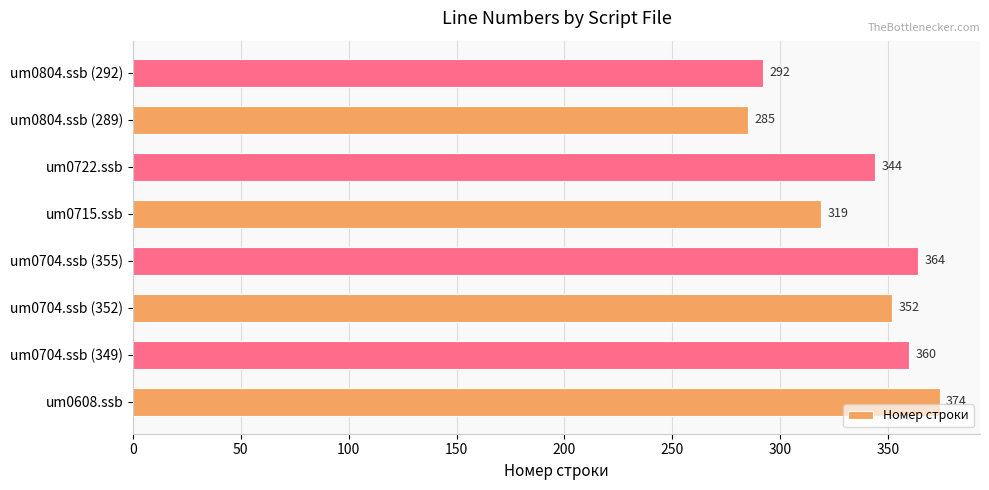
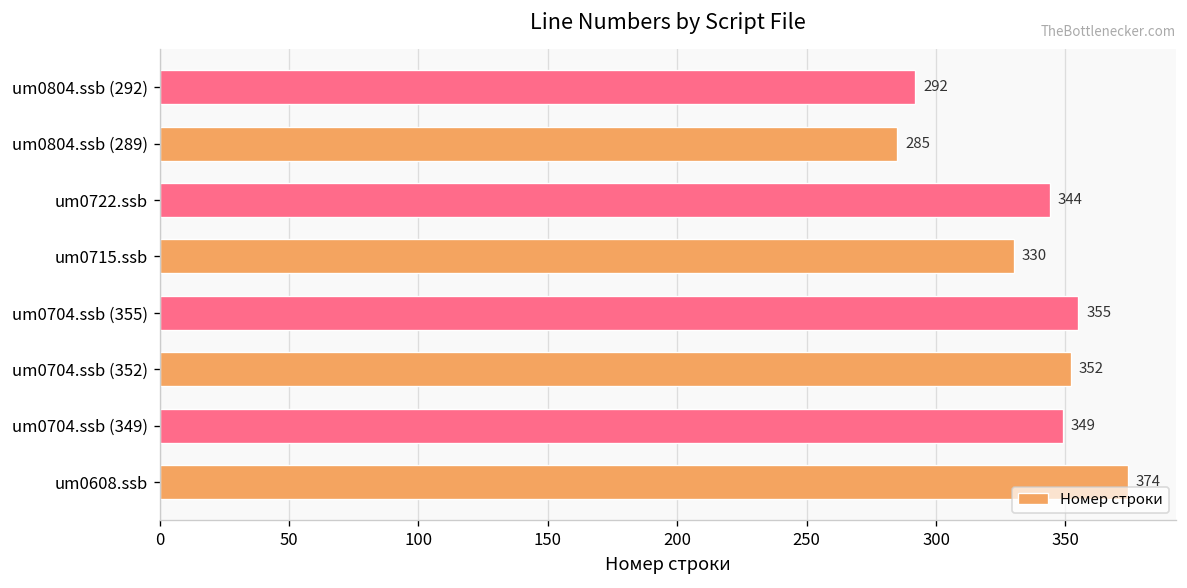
um0715.ssb: 319 -> 330
um0704.ssb (355): 364 -> 355
um0704.ssb (349): 360 -> 349
